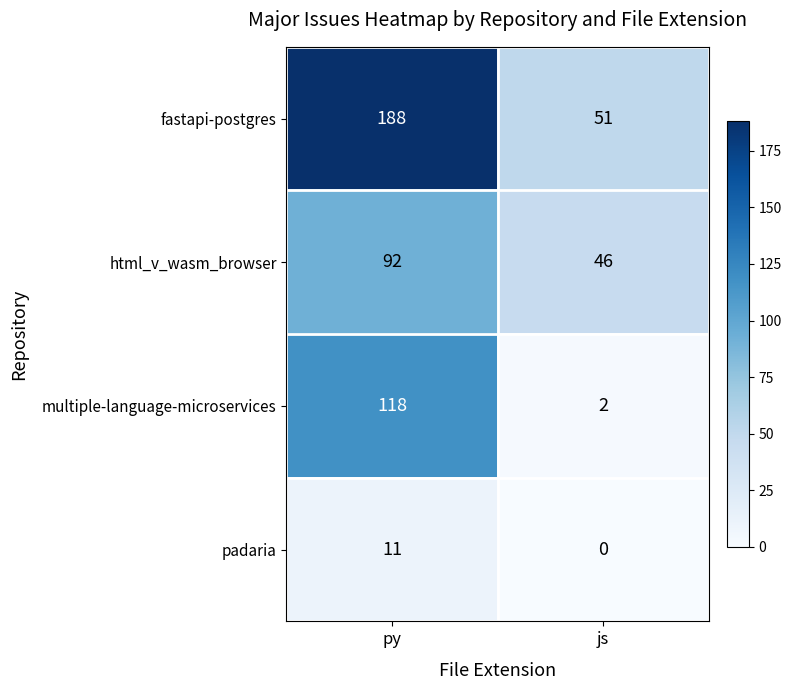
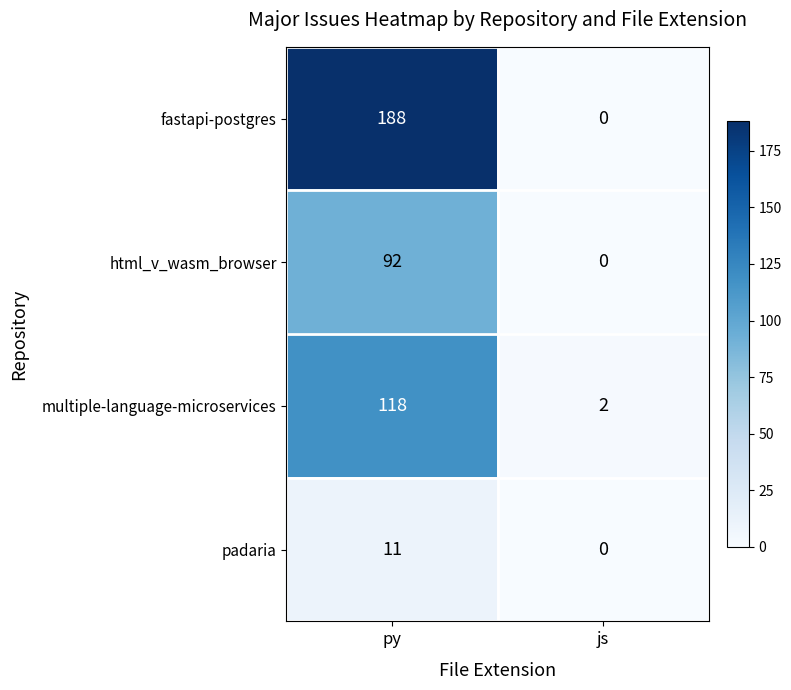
fastapi-postgres, js: 51 -> 0
html_v_wasm_browser, js: 46 -> 0
